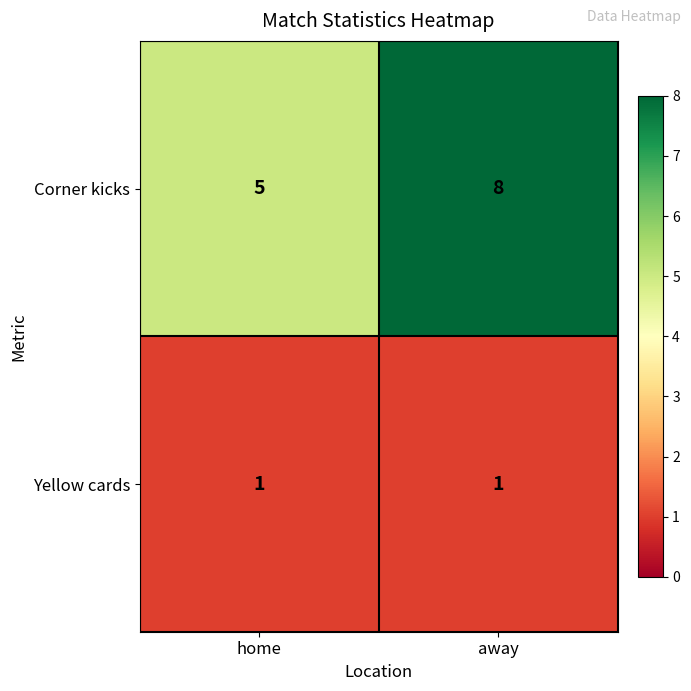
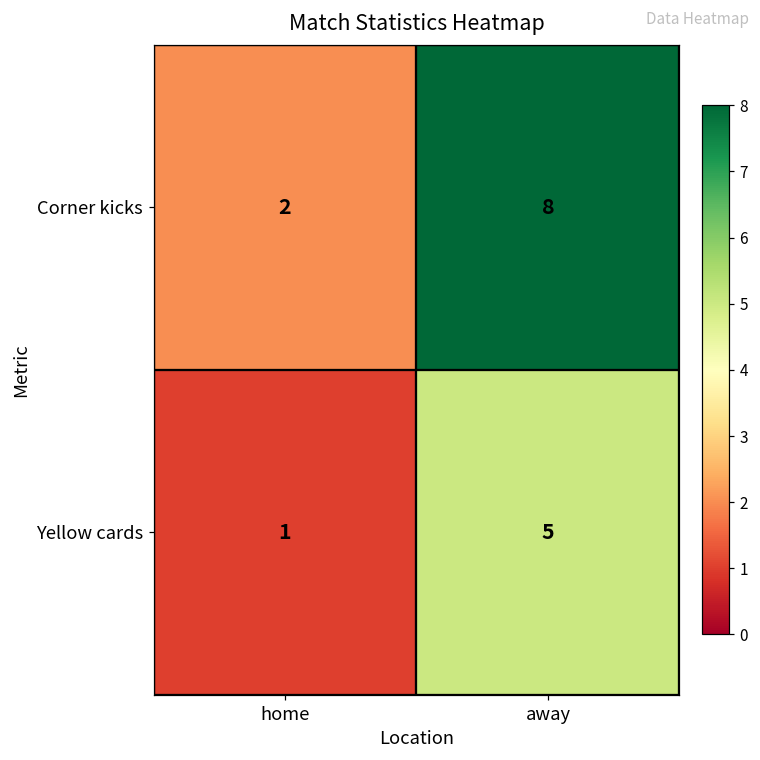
Corner kicks, home: 5 -> 2
Yellow cards, away: 1 -> 5
